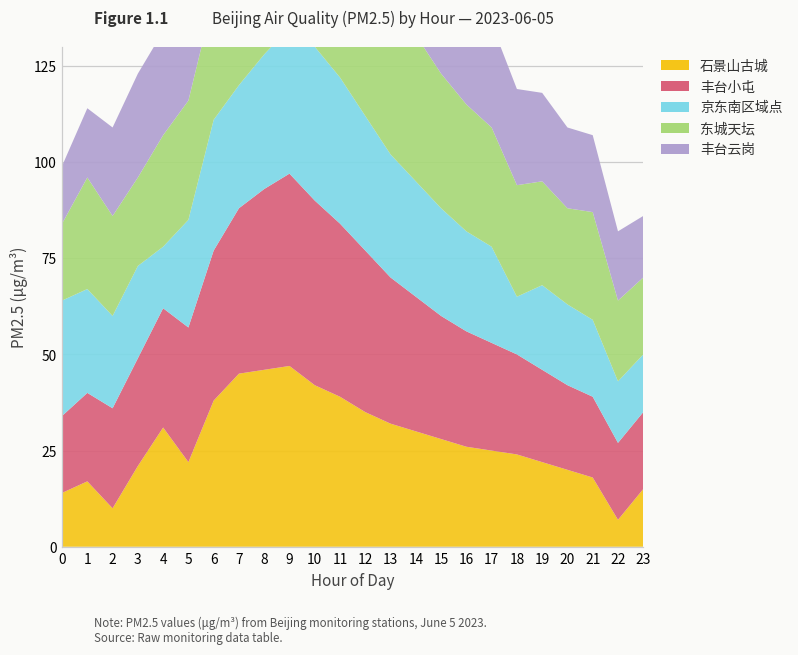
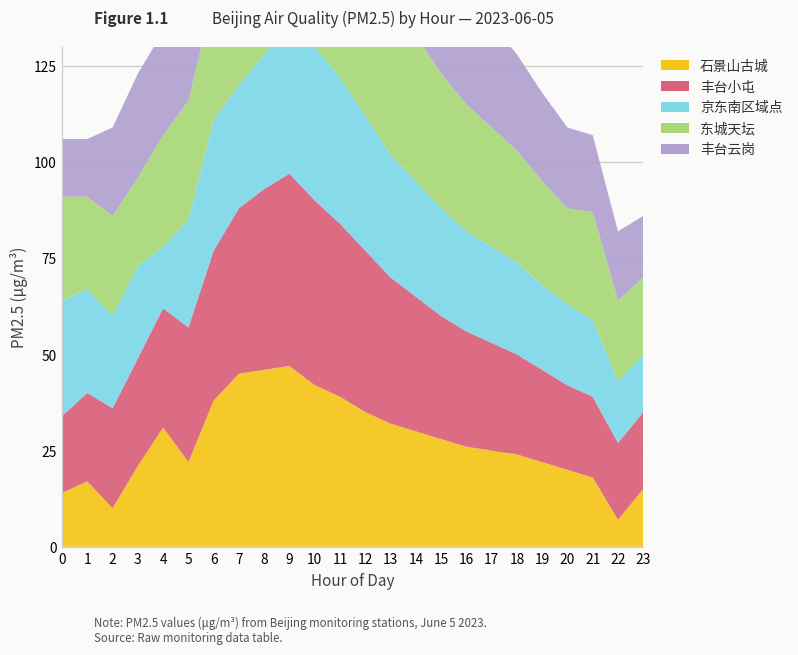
东城天坛, 0: 20 -> 27
东城天坛, 1: 29 -> 24
丰台云岗, 1: 18 -> 15
京东南区域点, 18: 15 -> 24
